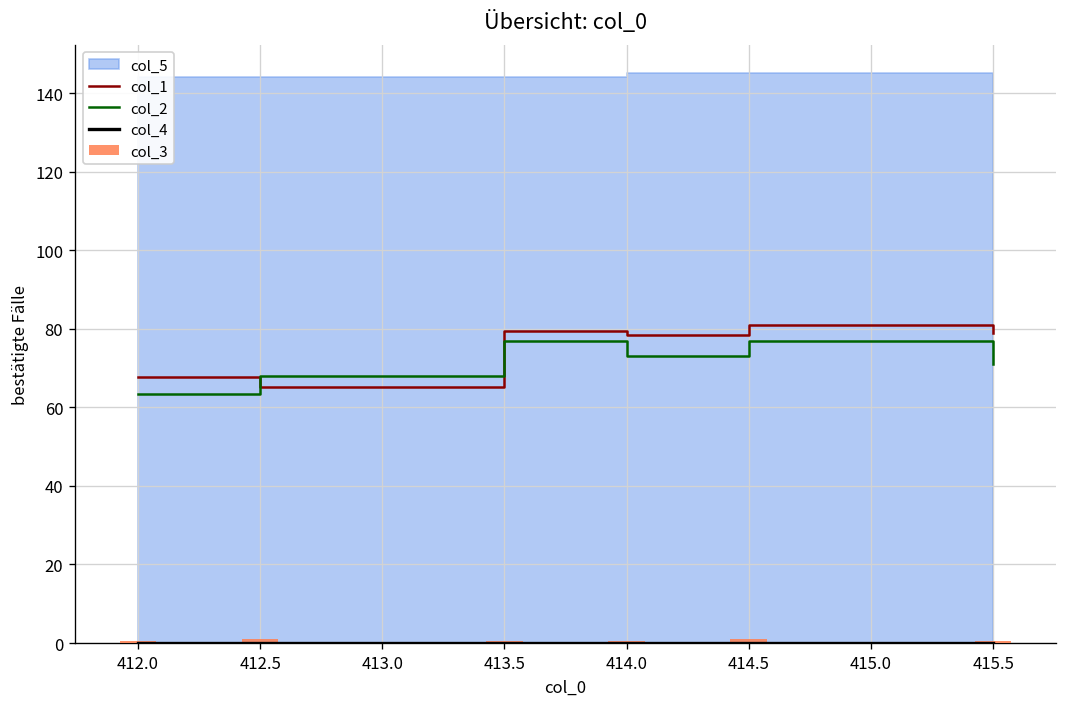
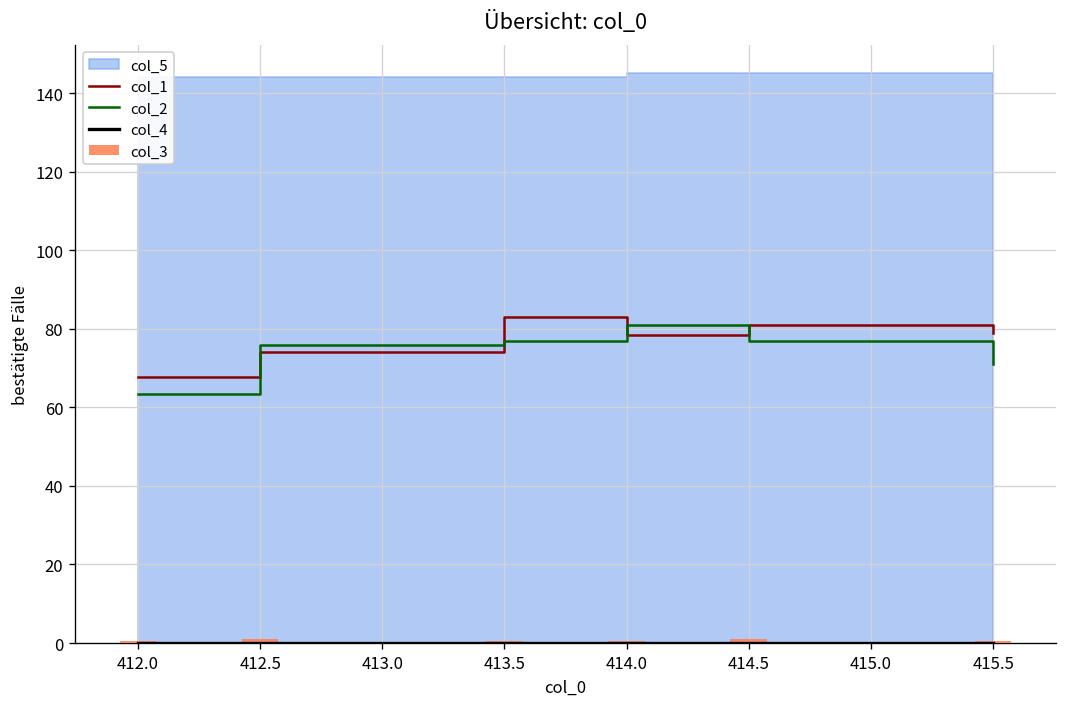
col_1, 412.5: 65 -> 74
col_2, 412.5: 68 -> 76
col_1, 413.5: 79 -> 83
col_2, 414.0: 73 -> 81
